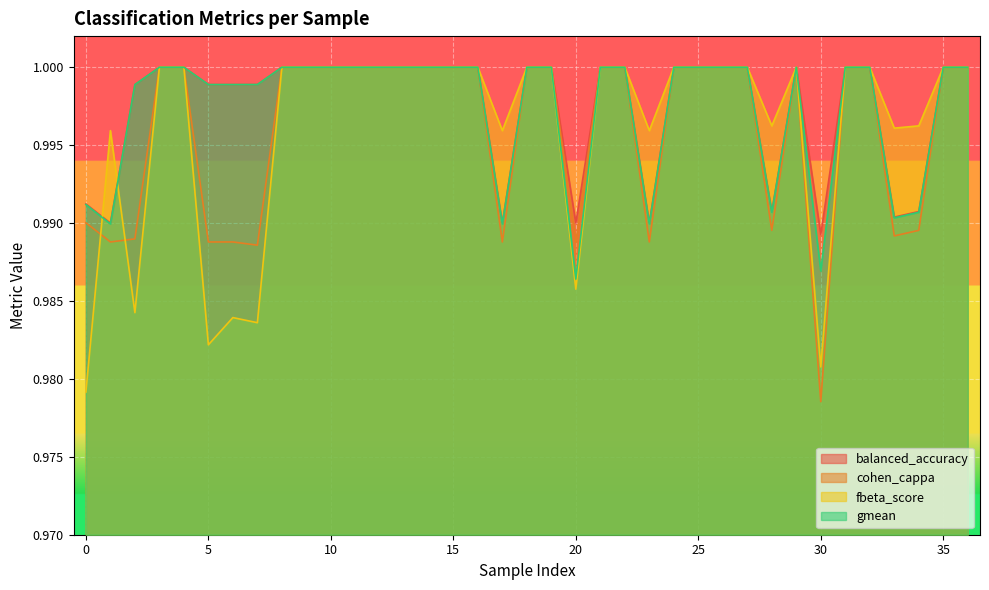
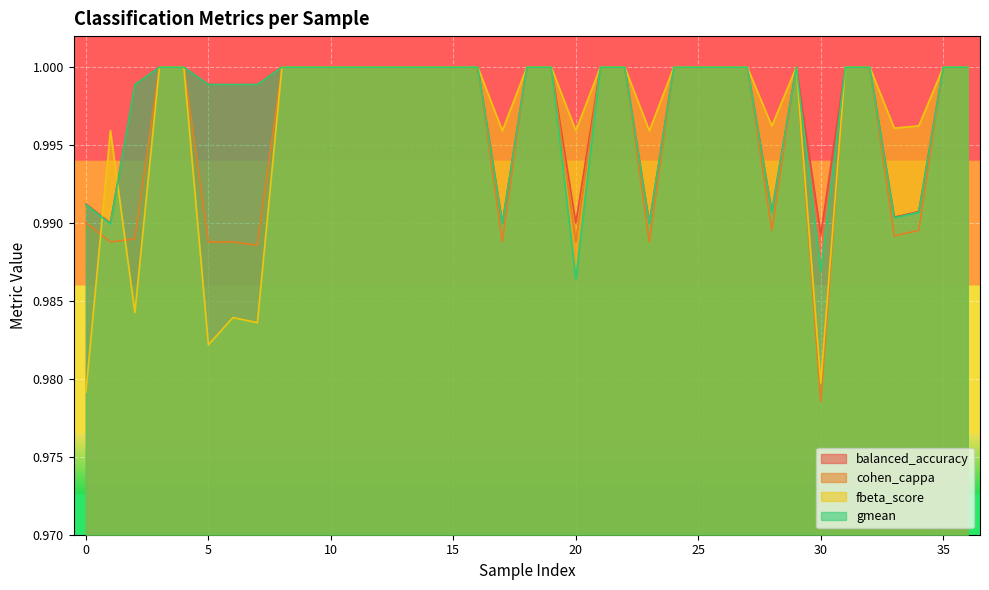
fbeta_score, 20: 0.9858 -> 0.9959
fbeta_score, 30: 0.9808 -> 0.9797
